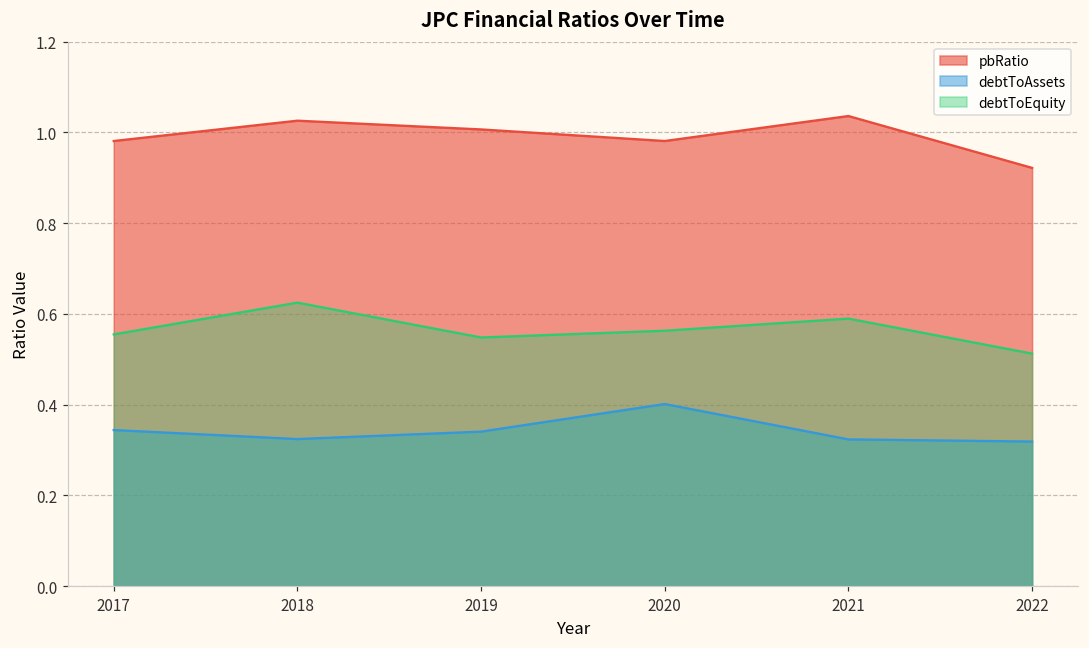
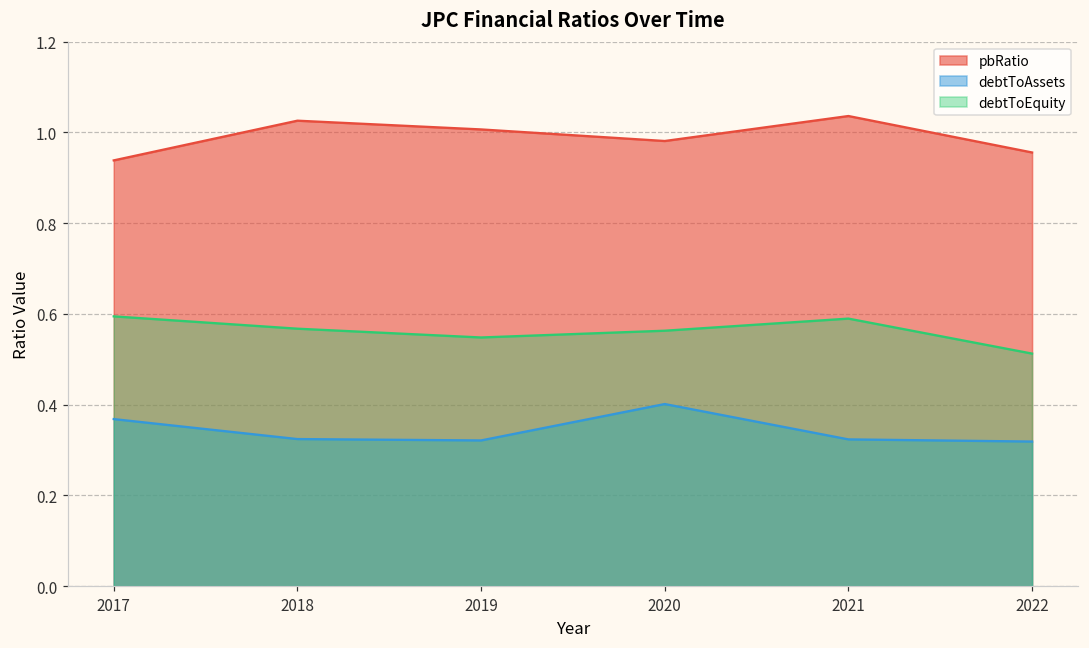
pbRatio, 2017: 0.98 -> 0.94
debtToAssets, 2017: 0.34 -> 0.37
debtToEquity, 2017: 0.55 -> 0.59
debtToEquity, 2018: 0.62 -> 0.57
debtToAssets, 2019: 0.34 -> 0.32
pbRatio, 2022: 0.92 -> 0.96
